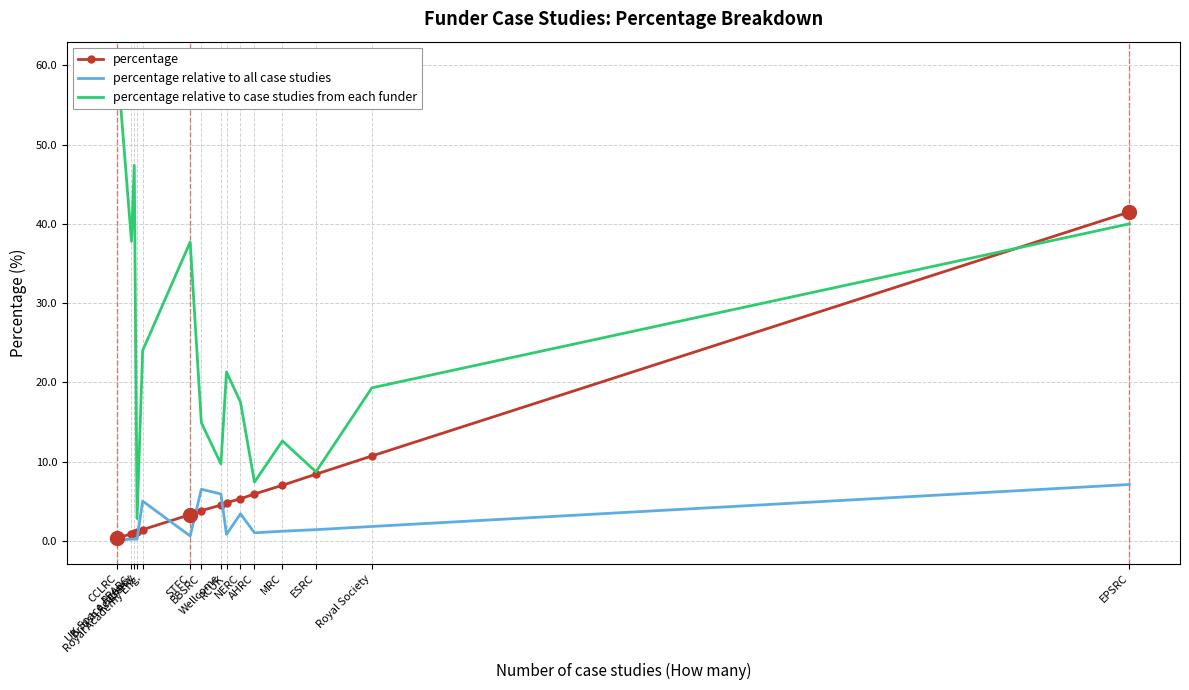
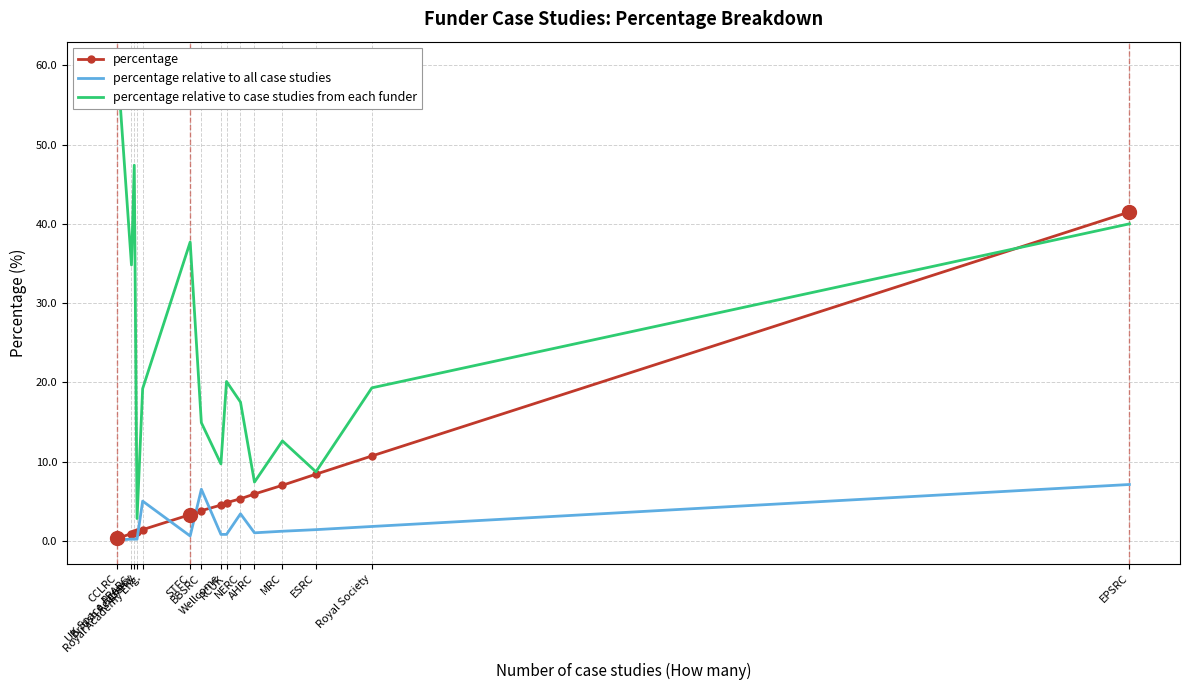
percentage relative to case studies from each funder, PPARC: 38 -> 35
percentage relative to case studies from each funder, Royal Academy Eng.: 24 -> 19
percentage relative to all case studies, Wellcome: 6 -> 1
percentage relative to case studies from each funder, RCUK: 21 -> 20
